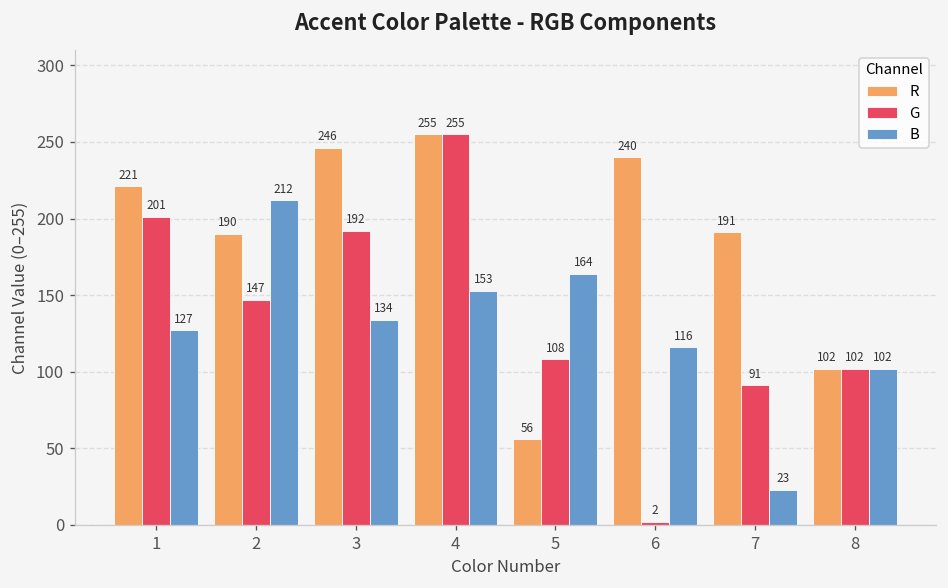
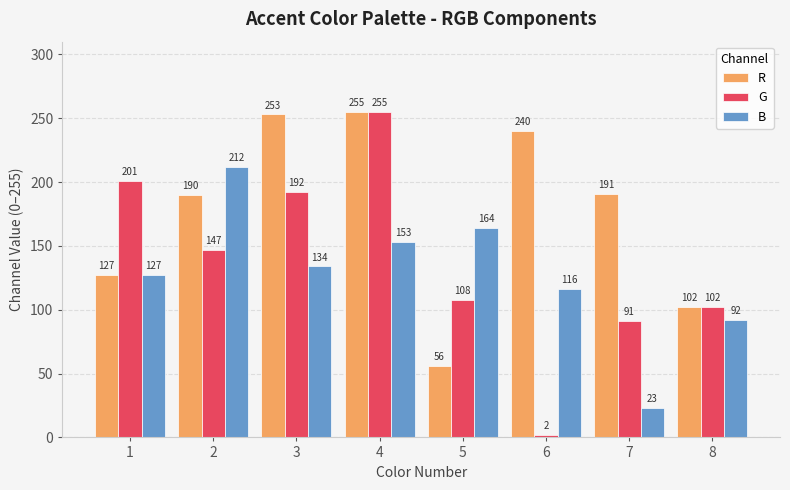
R, 1: 221 -> 127
R, 3: 246 -> 253
B, 8: 102 -> 92
